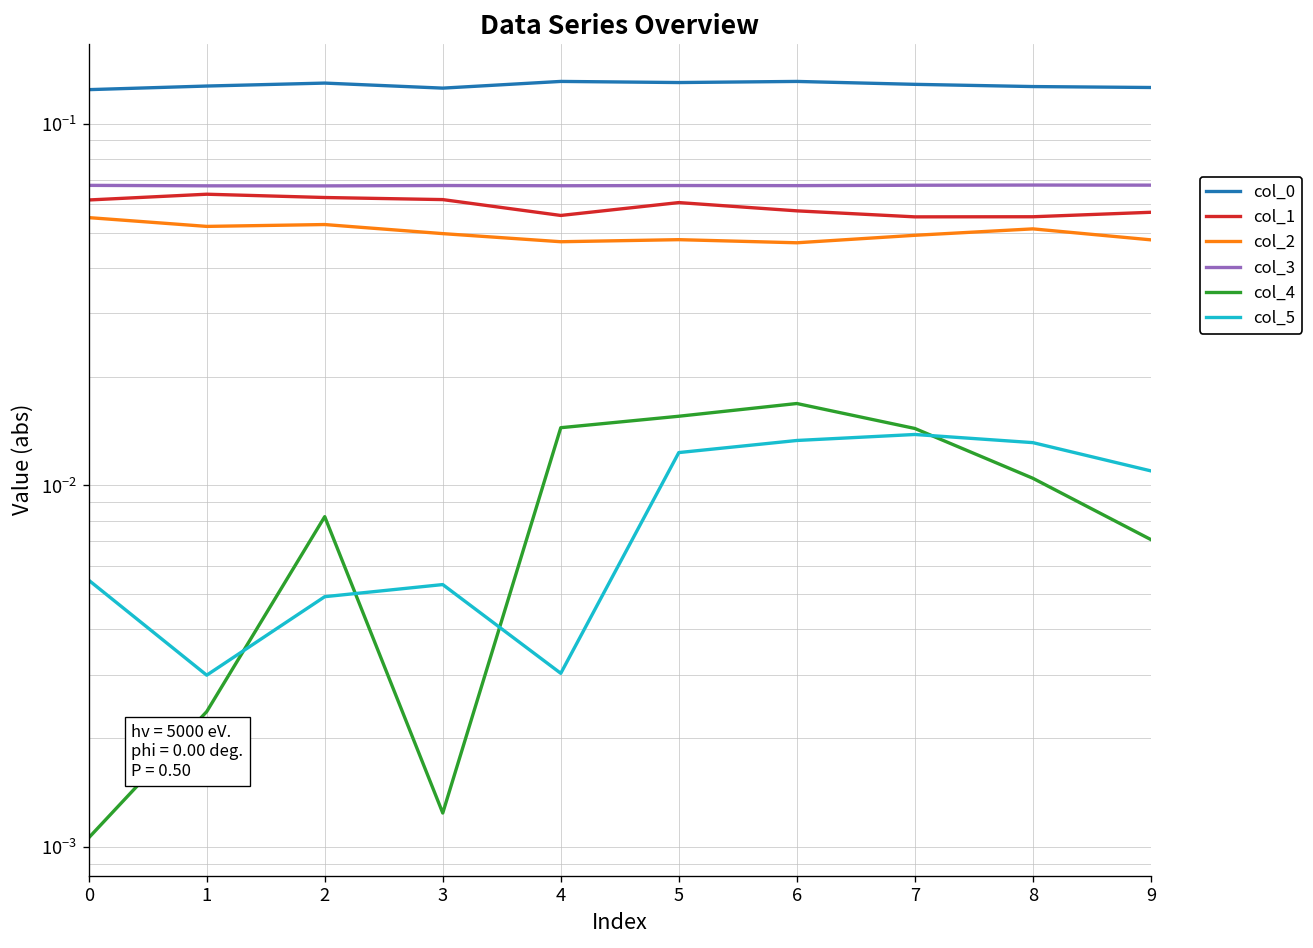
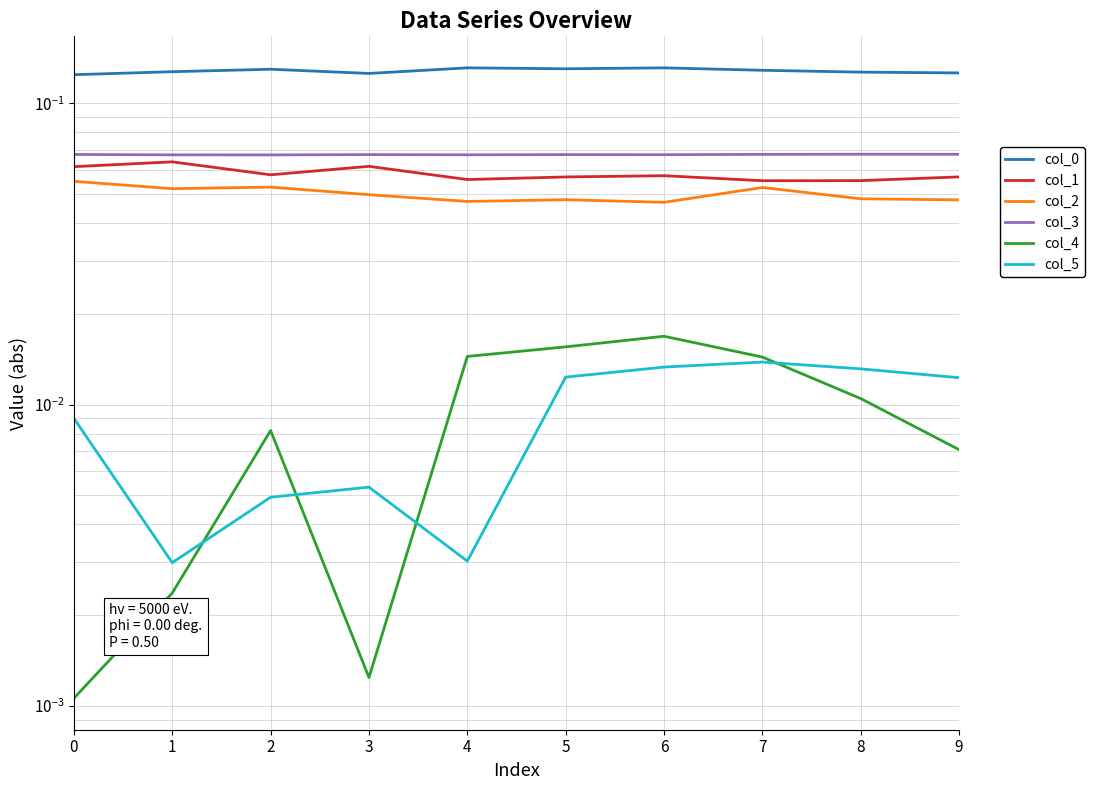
col_5, 0: 0.0055 -> 0.0090
col_1, 2: 0.063 -> 0.058
col_1, 5: 0.061 -> 0.057
col_2, 7: 0.049 -> 0.053
col_2, 8: 0.051 -> 0.048
col_5, 9: 0.0110 -> 0.0123
